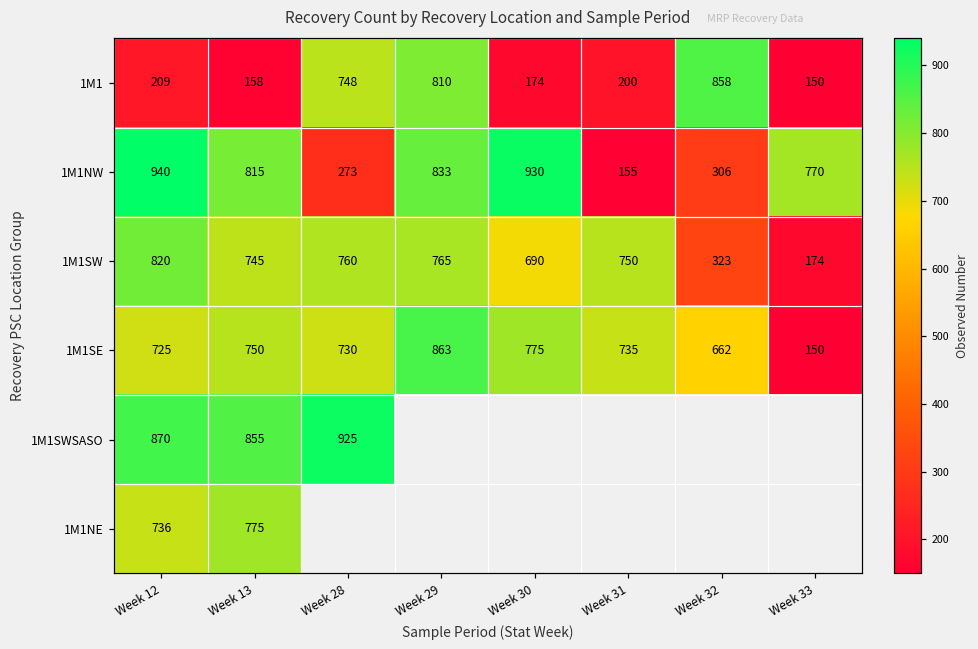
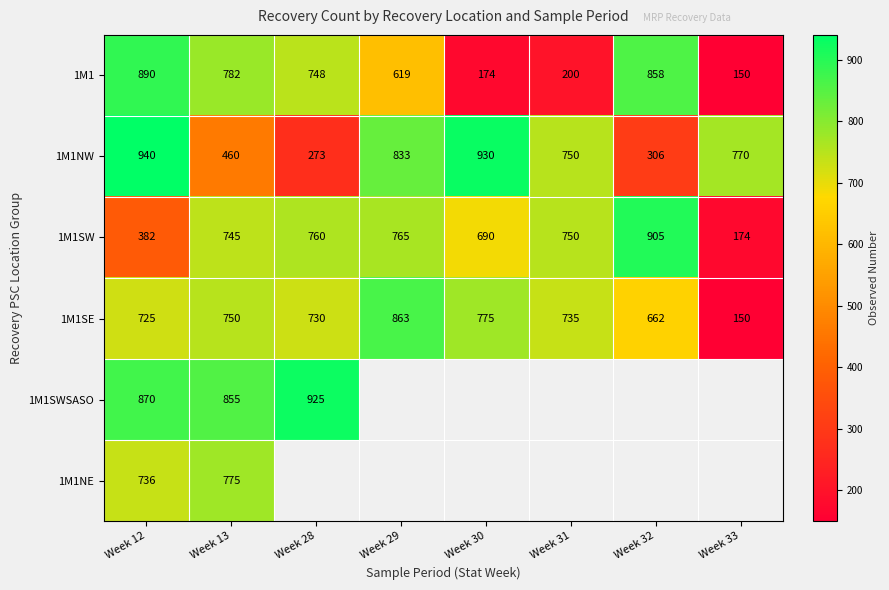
1M1, Week 12: 209 -> 890
1M1, Week 13: 158 -> 782
1M1, Week 29: 810 -> 619
1M1NW, Week 13: 815 -> 460
1M1NW, Week 31: 155 -> 750
1M1SW, Week 12: 820 -> 382
1M1SW, Week 32: 323 -> 905
